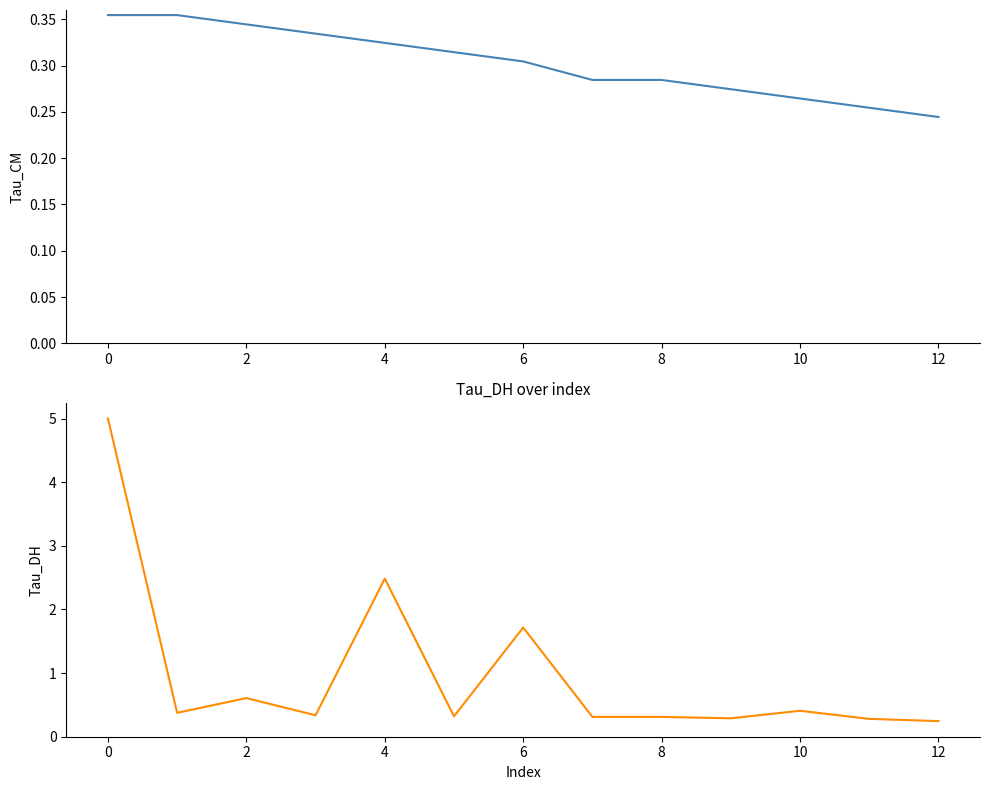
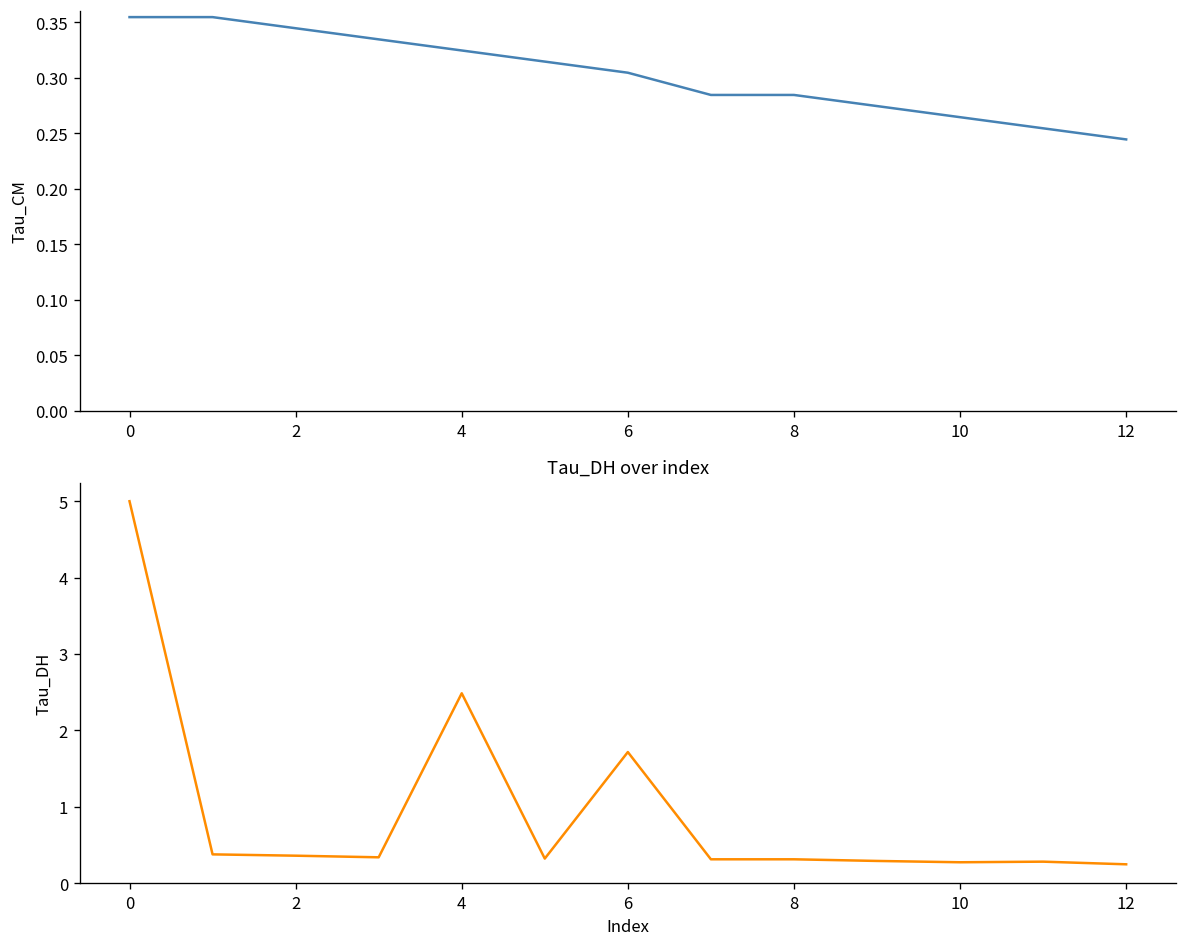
Tau_DH over index, 2: 0.6 -> 0.4
Tau_DH over index, 10: 0.4 -> 0.3
